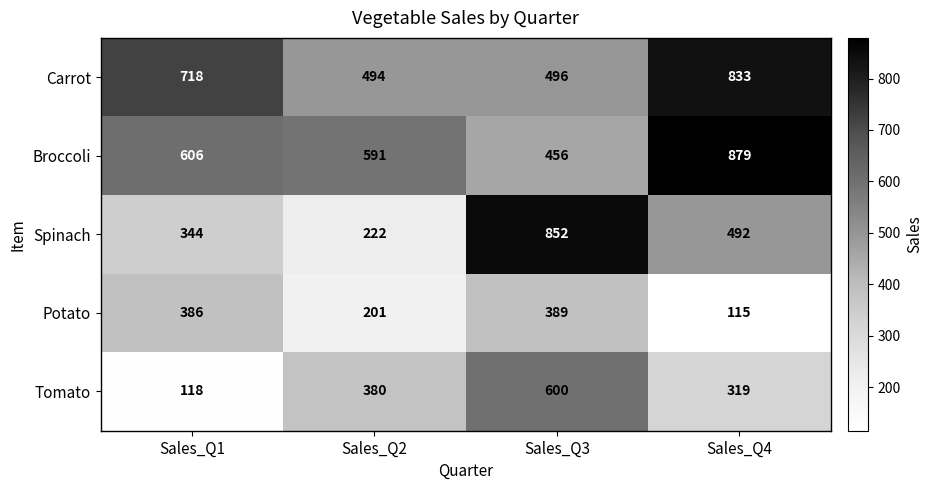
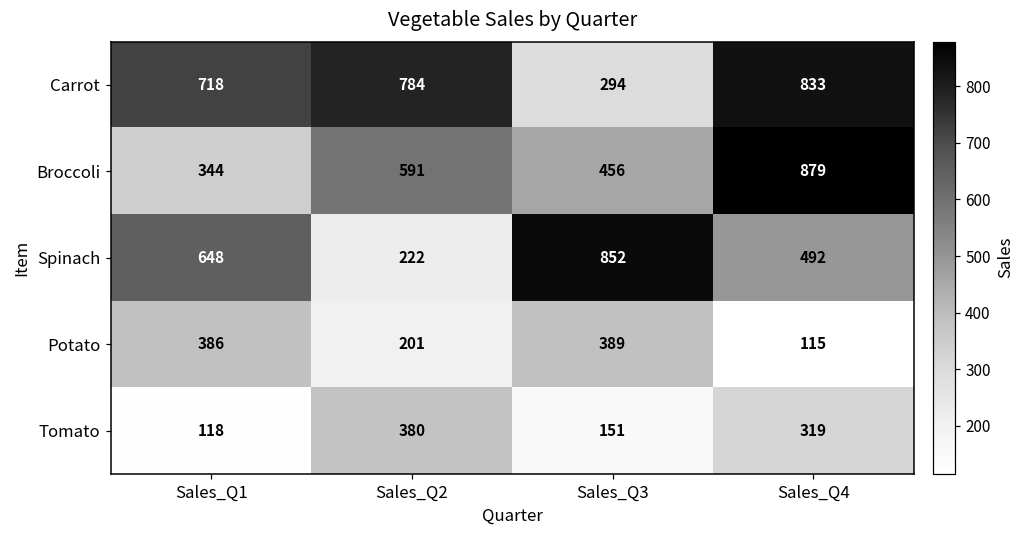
Carrot, Sales_Q2: 494 -> 784
Carrot, Sales_Q3: 496 -> 294
Broccoli, Sales_Q1: 606 -> 344
Spinach, Sales_Q1: 344 -> 648
Tomato, Sales_Q3: 600 -> 151
